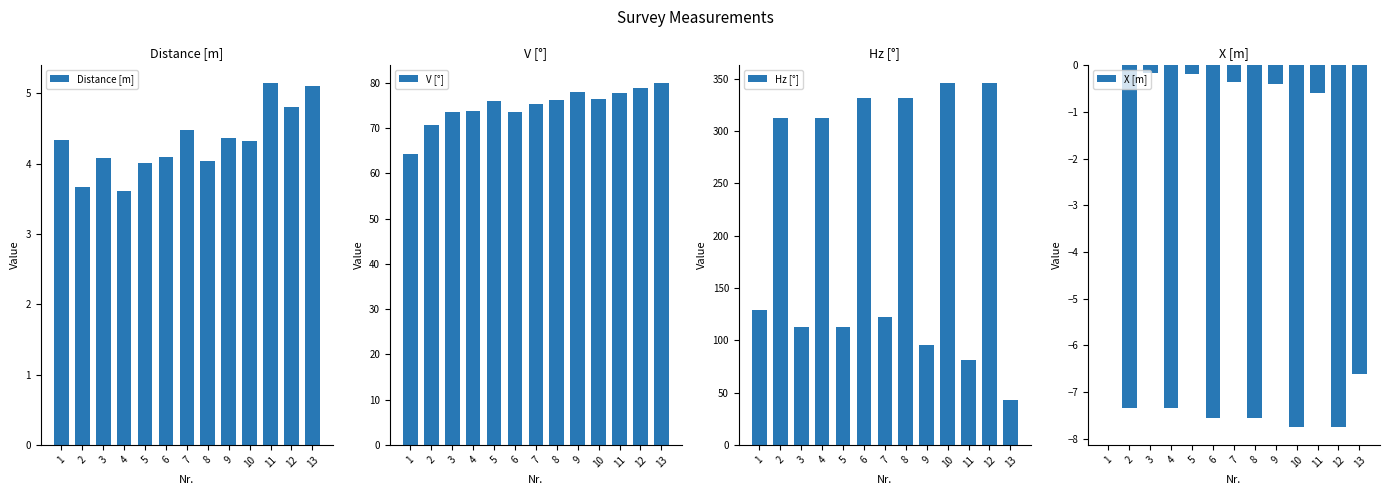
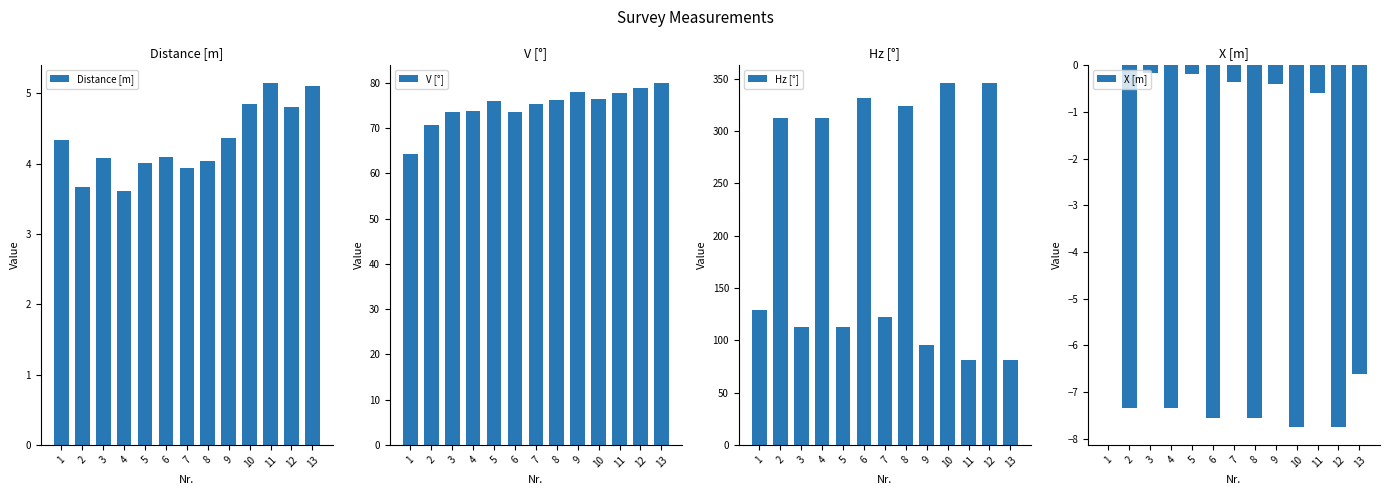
Distance [m], 7: 4.5 -> 3.9
Distance [m], 10: 4.3 -> 4.8
Hz [°], 8: 331 -> 324
Hz [°], 13: 43 -> 82
